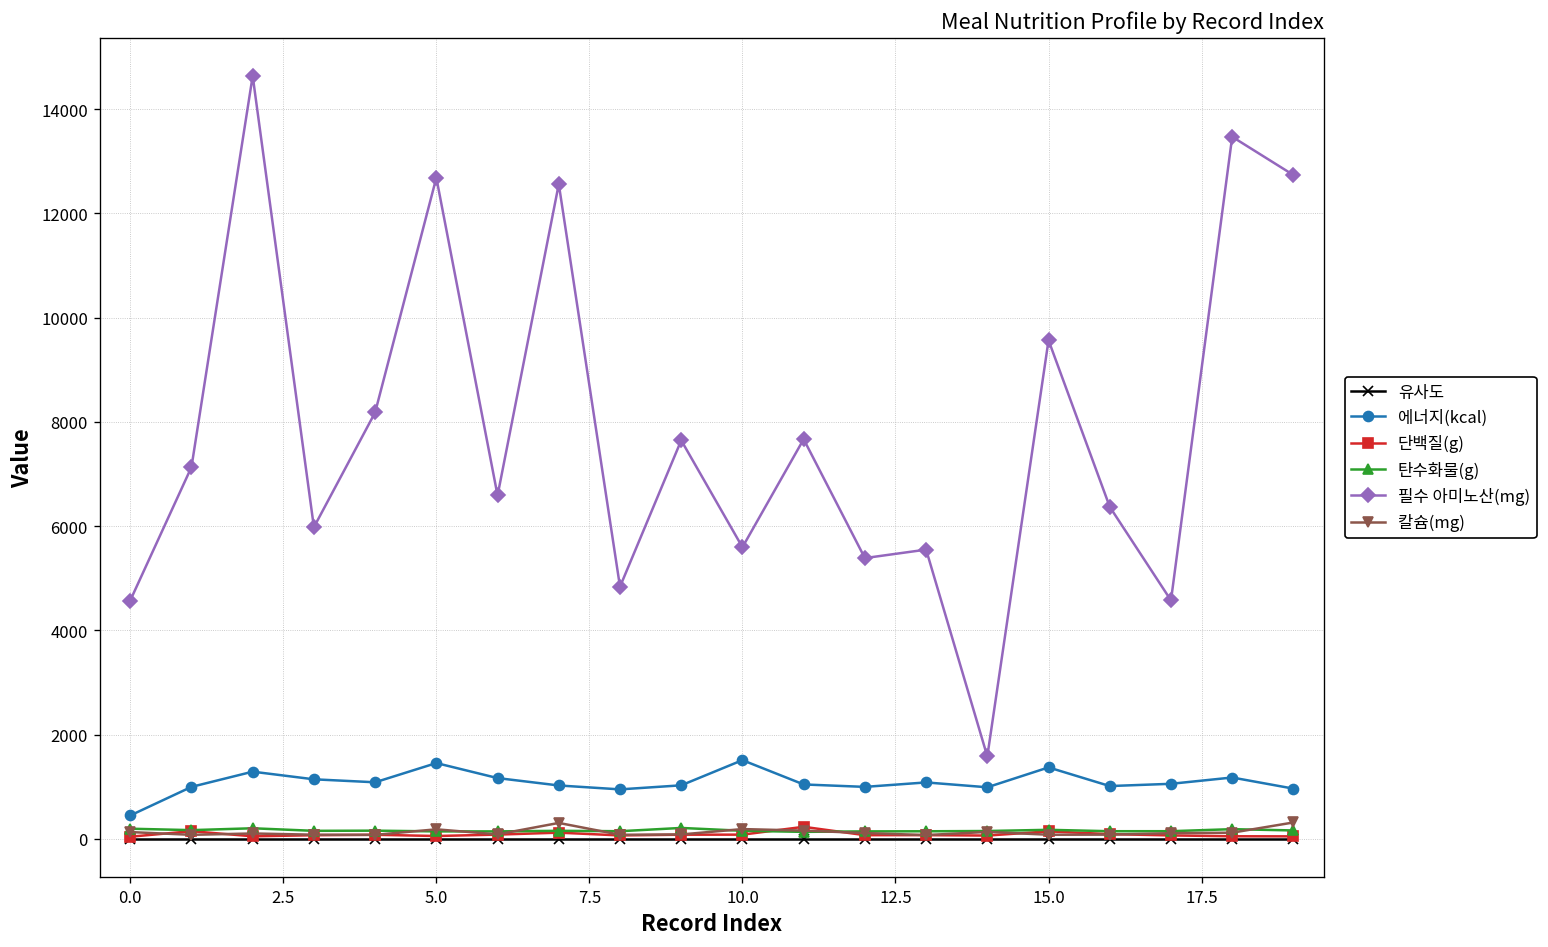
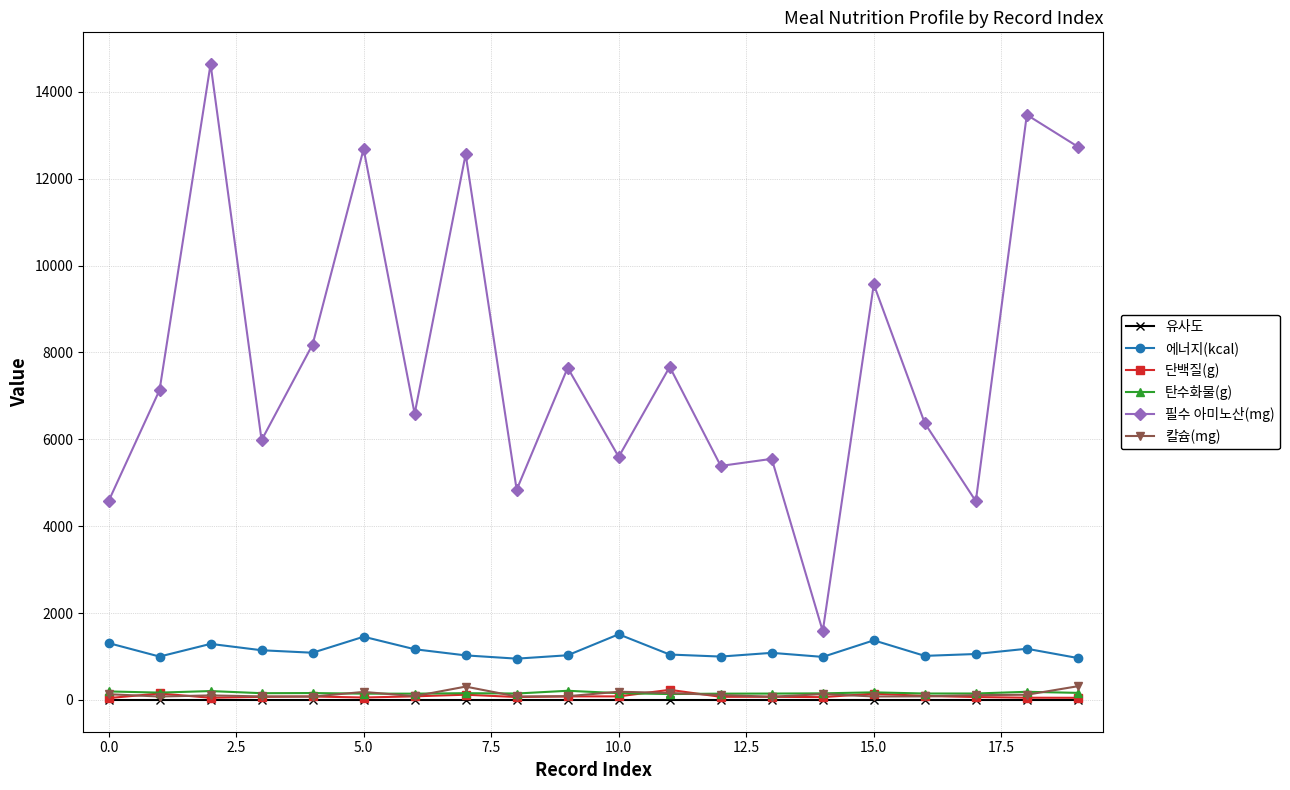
에너지(kcal), 0.0: 500 -> 1300
